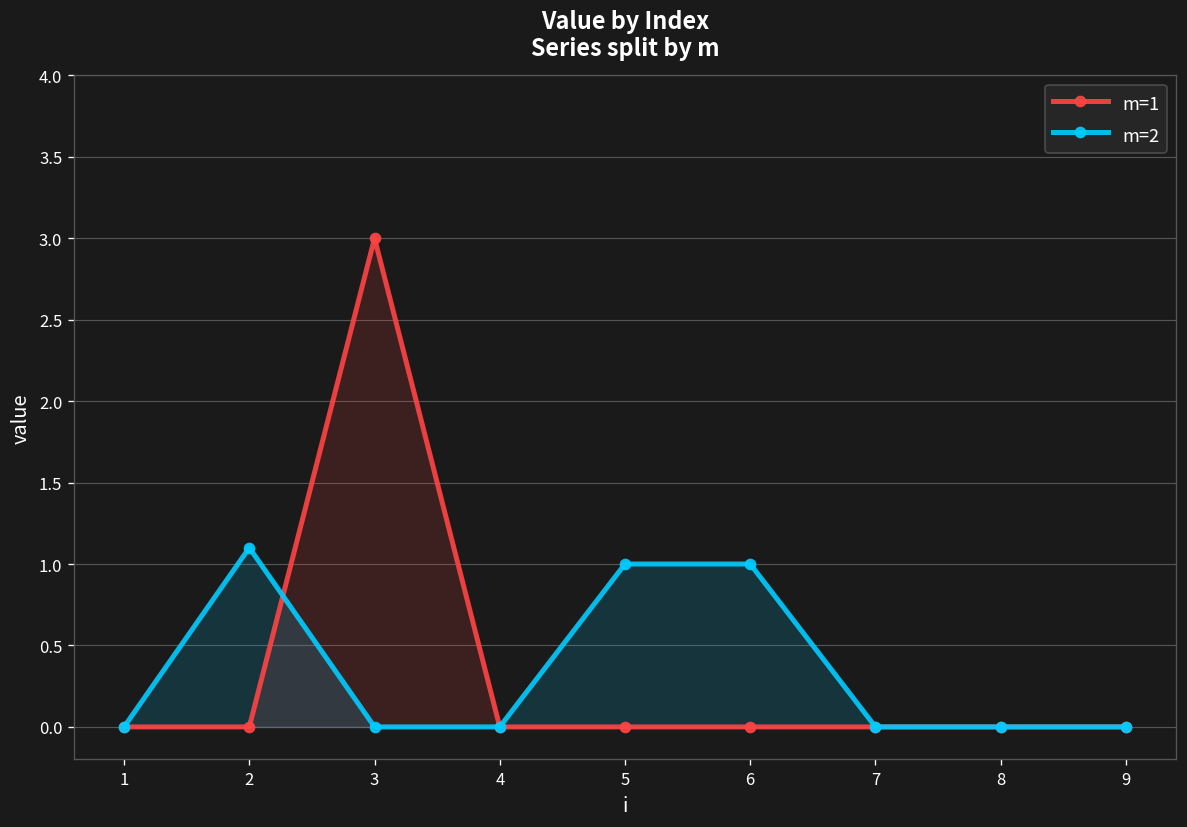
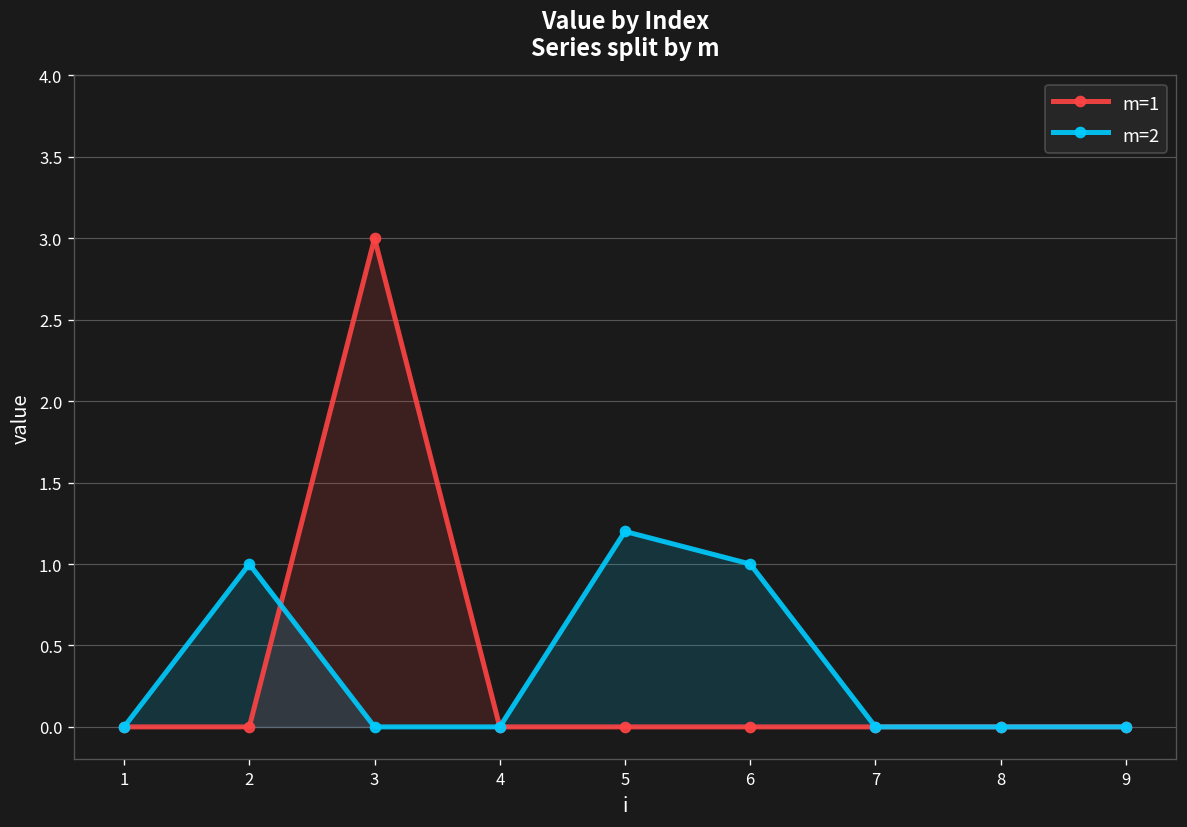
m=2, 2: 1.1 -> 1.0
m=2, 5: 1.0 -> 1.2
